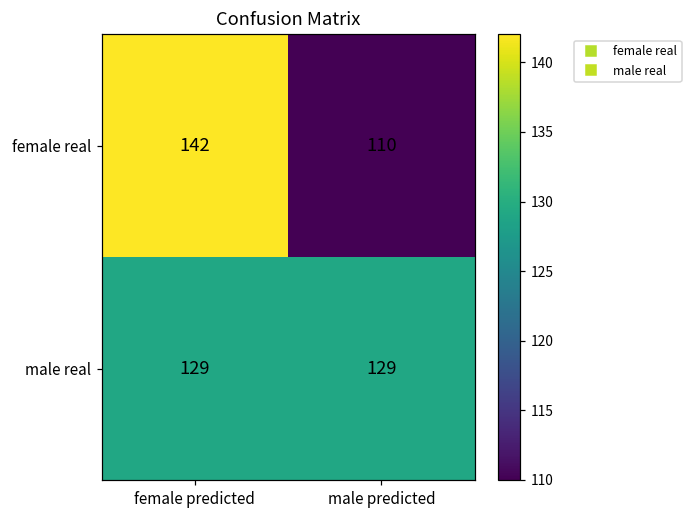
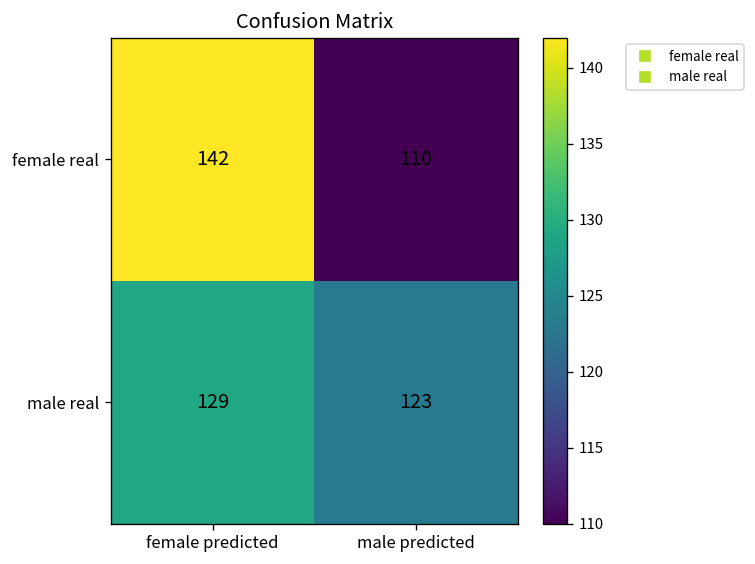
male real, male predicted: 129 -> 123
